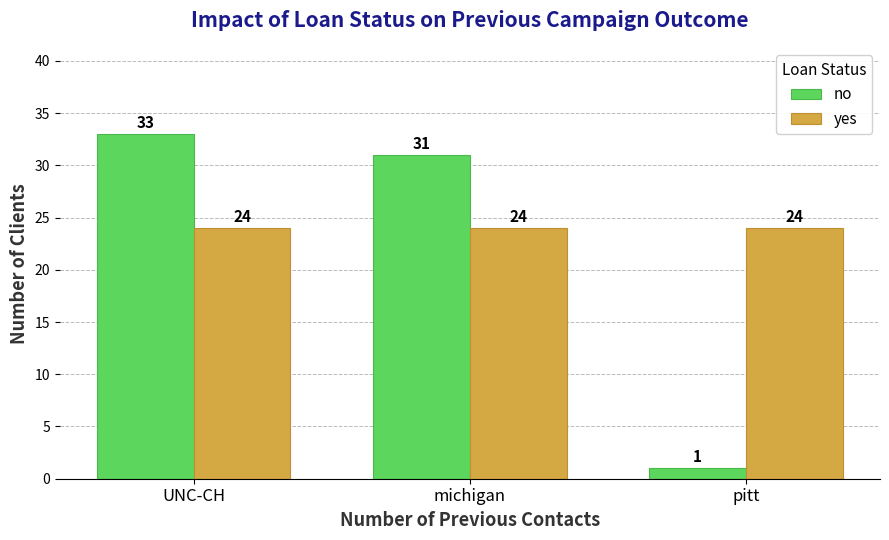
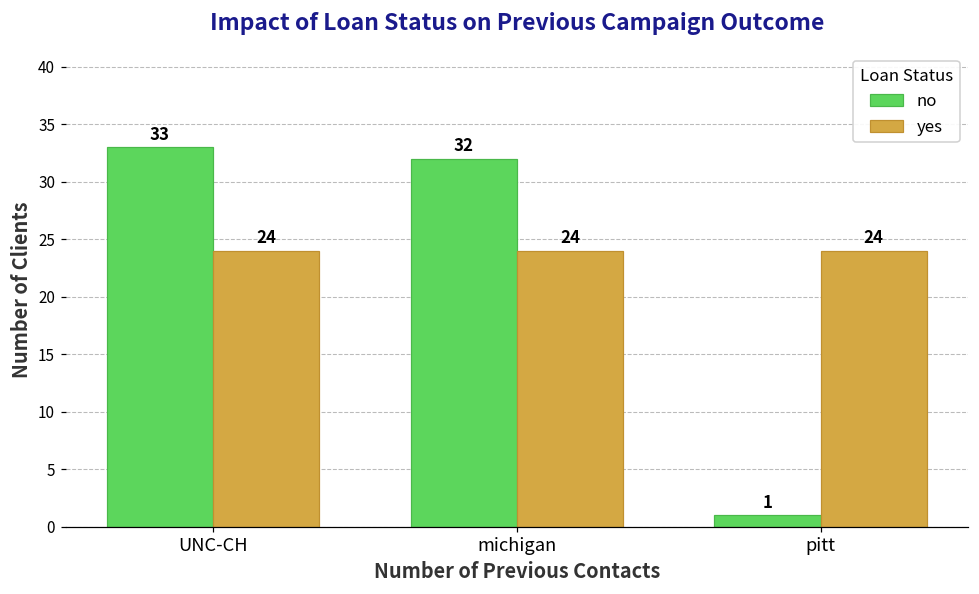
no, michigan: 31 -> 32
